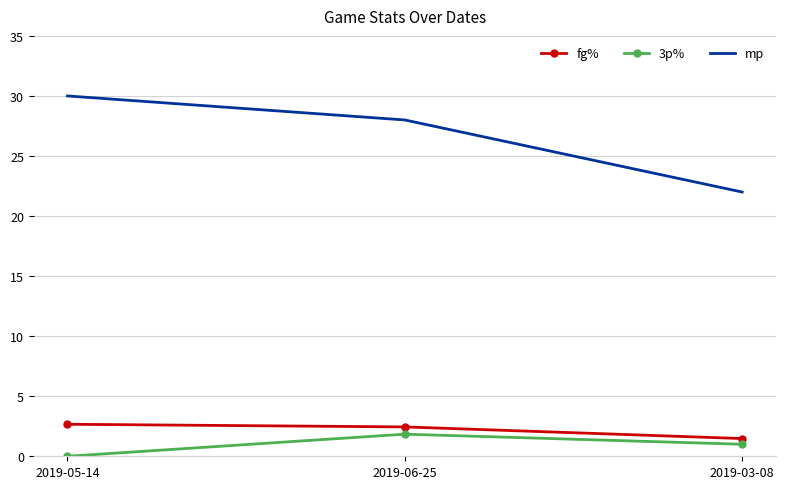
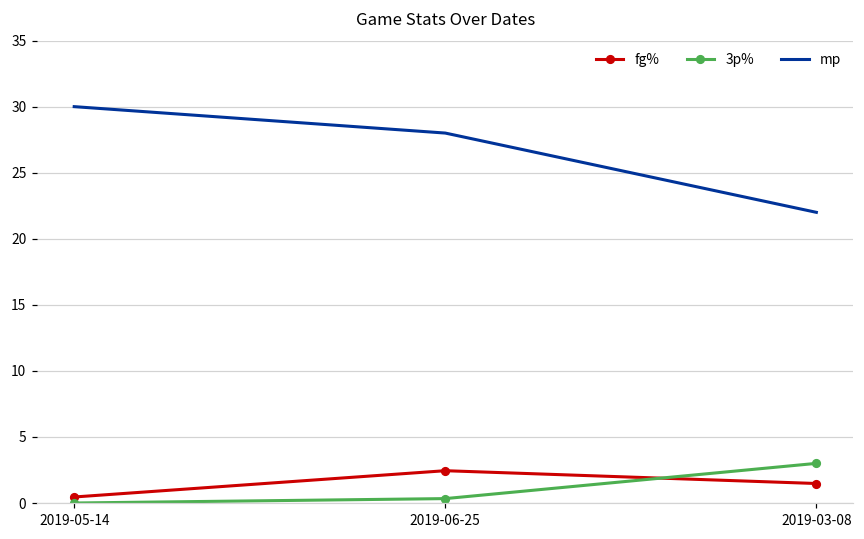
fg%, 2019-05-14: 2.7 -> 0.5
3p%, 2019-06-25: 1.8 -> 0.3
3p%, 2019-03-08: 1 -> 3
